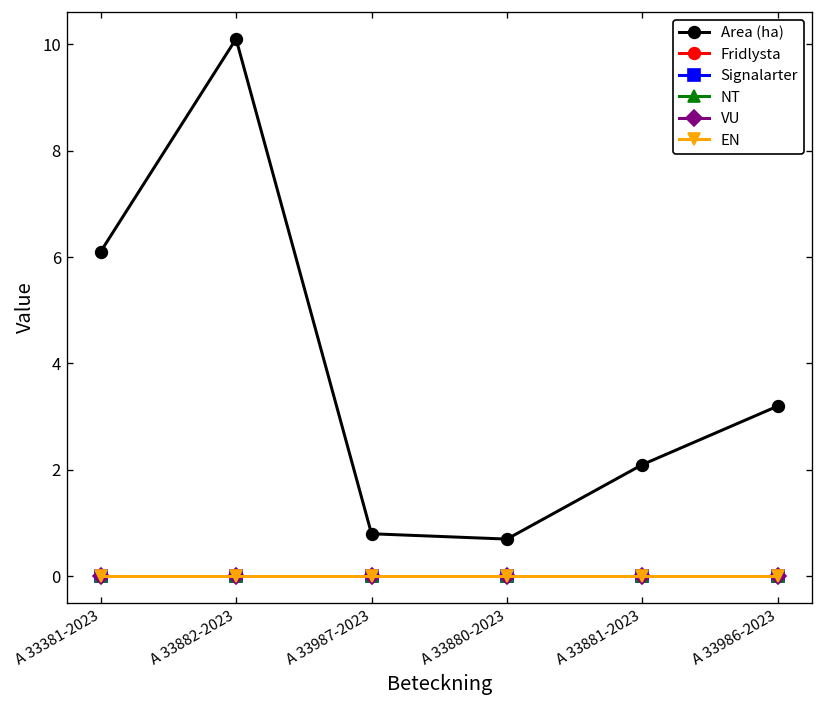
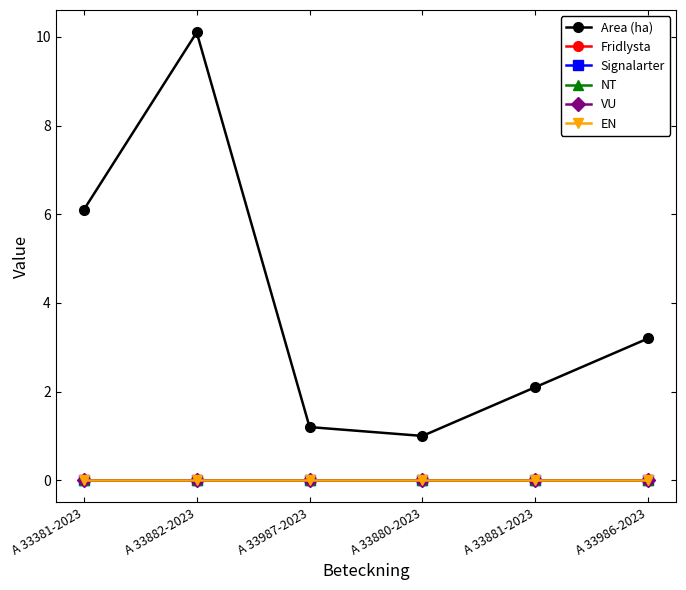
Area (ha), A 33987-2023: 0.8 -> 1.2
Area (ha), A 33880-2023: 0.7 -> 1.0
